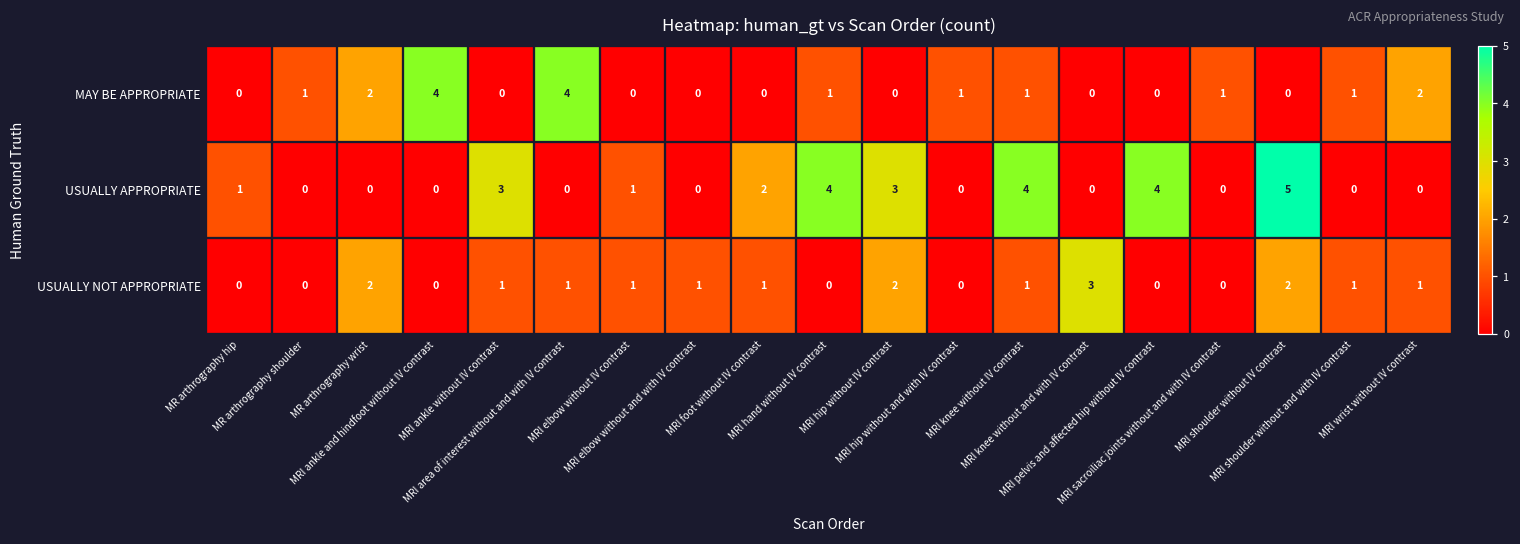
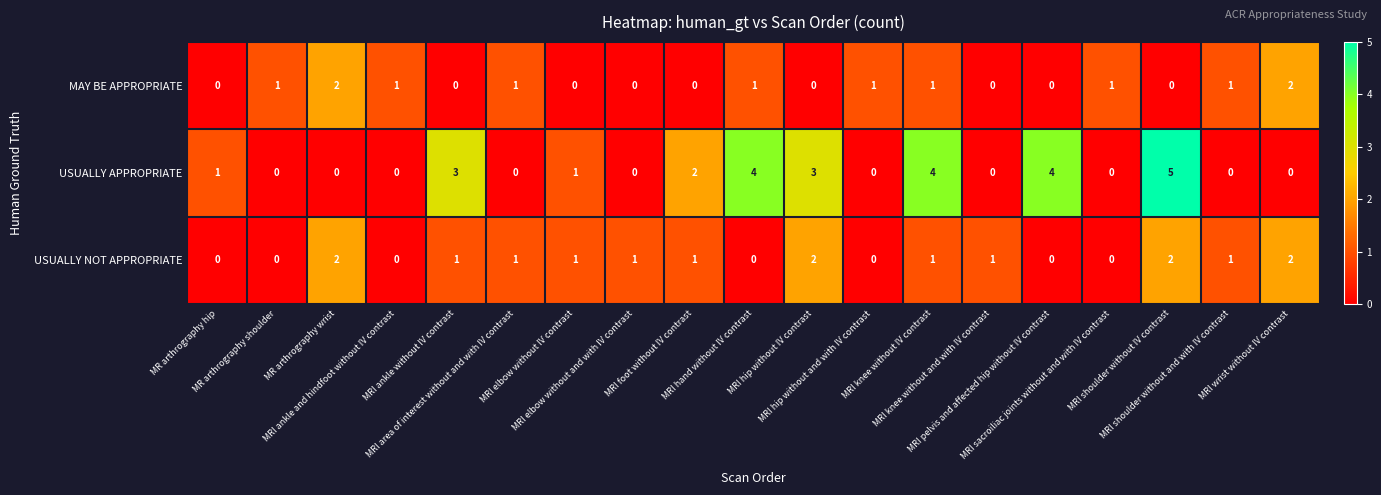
MAY BE APPROPRIATE, MRI ankle and hindfoot without IV contrast: 4 -> 1
MAY BE APPROPRIATE, MRI area of interest without and with IV contrast: 4 -> 1
USUALLY NOT APPROPRIATE, MRI knee without and with IV contrast: 3 -> 1
USUALLY NOT APPROPRIATE, MRI wrist without IV contrast: 1 -> 2
